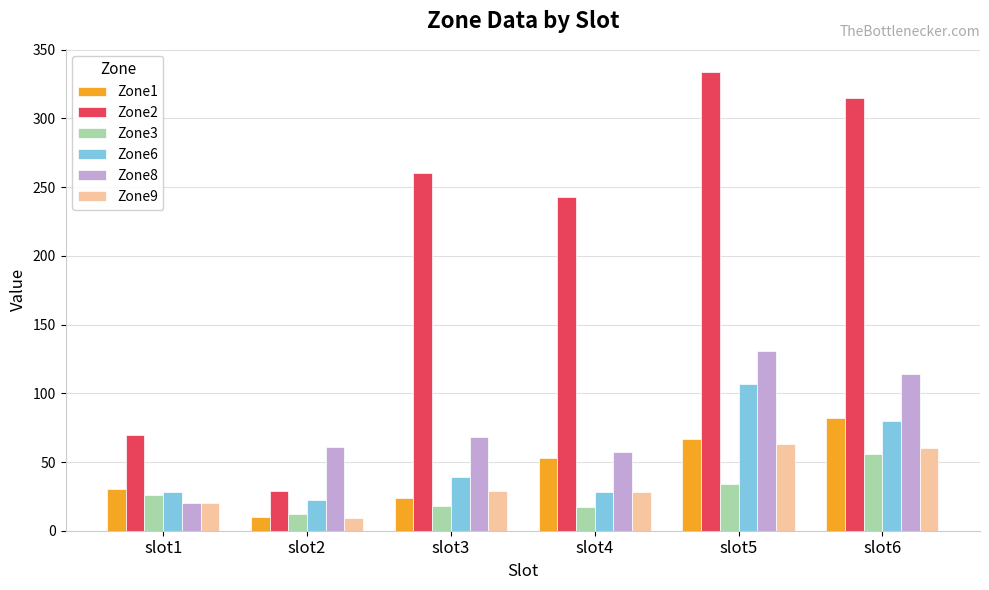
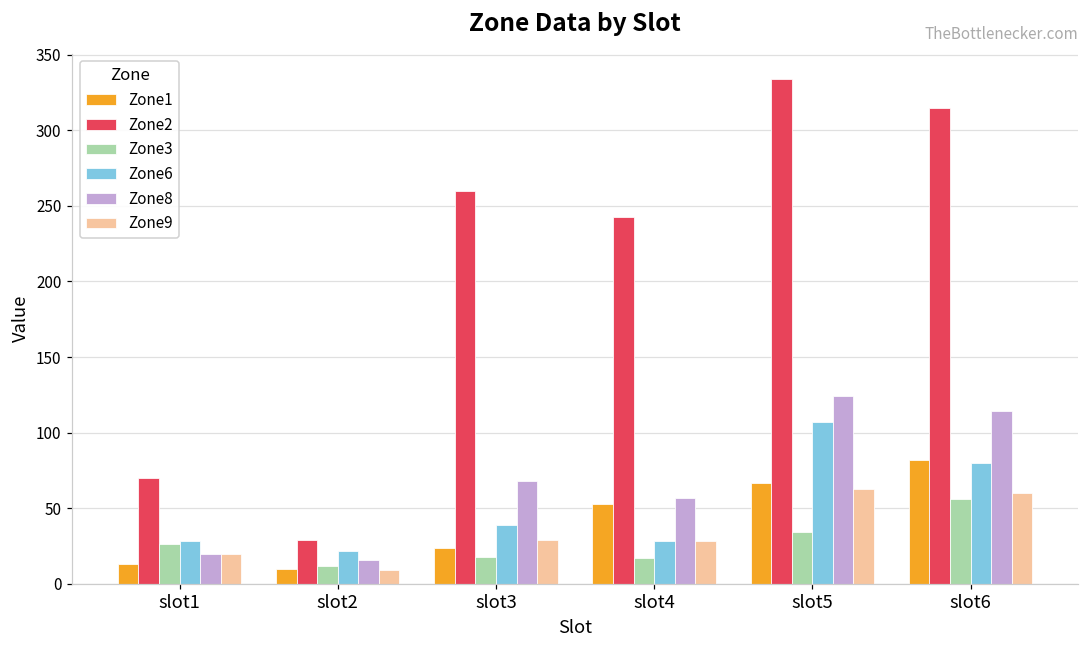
Zone1, slot1: 30 -> 13
Zone8, slot2: 61 -> 16
Zone8, slot5: 131 -> 124
